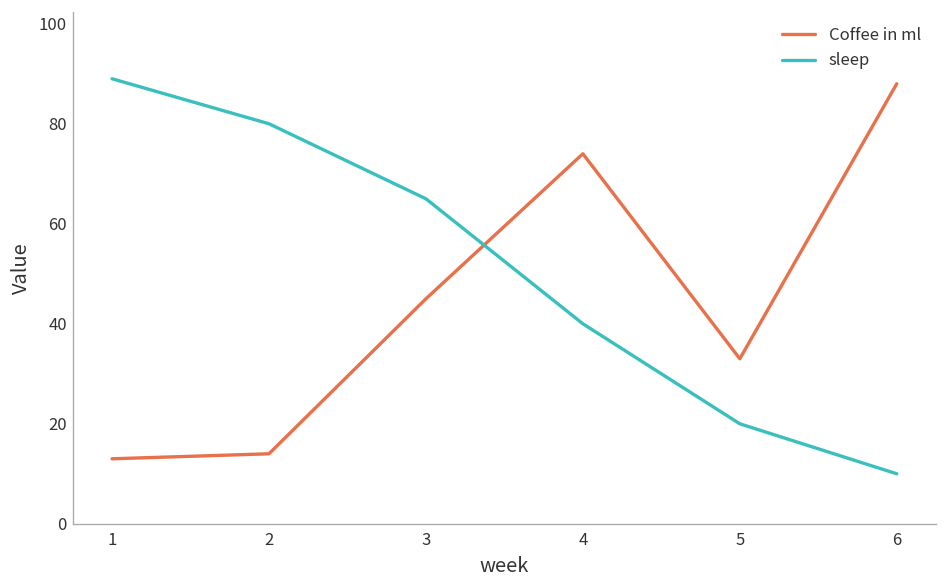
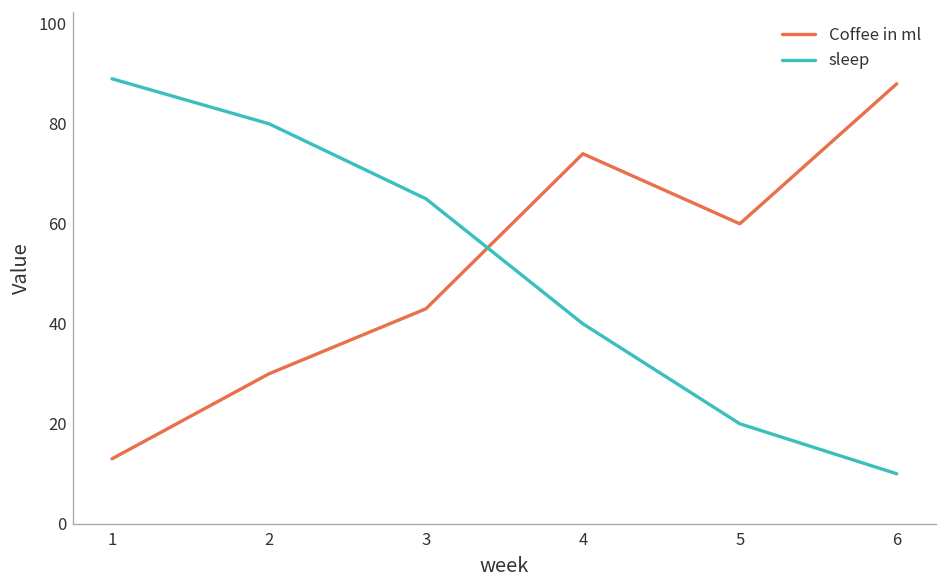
Coffee in ml, 2: 14 -> 30
Coffee in ml, 3: 45 -> 43
Coffee in ml, 5: 33 -> 60
